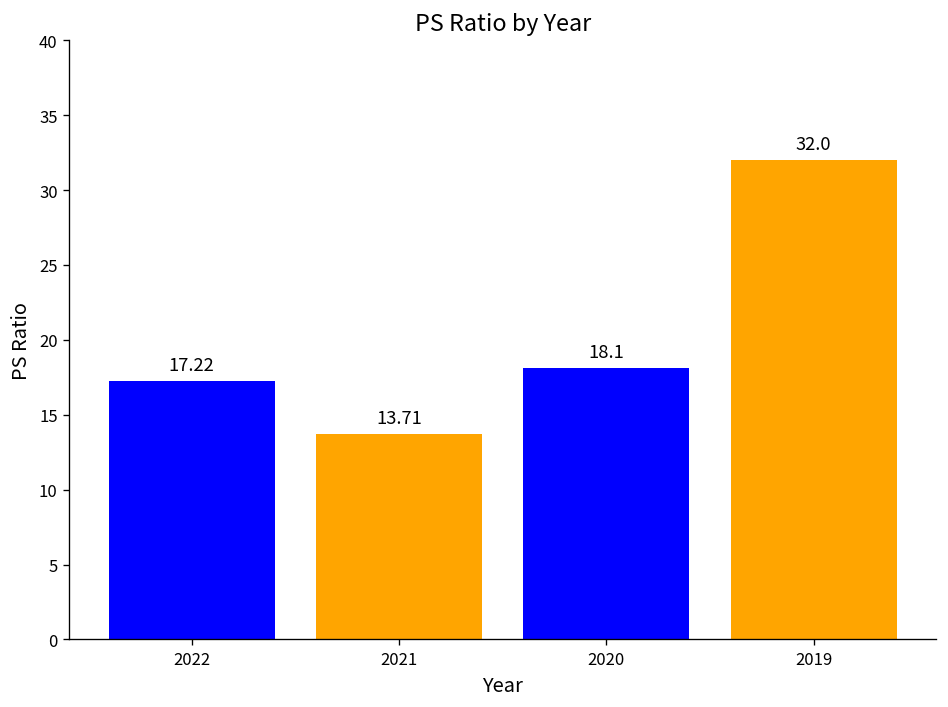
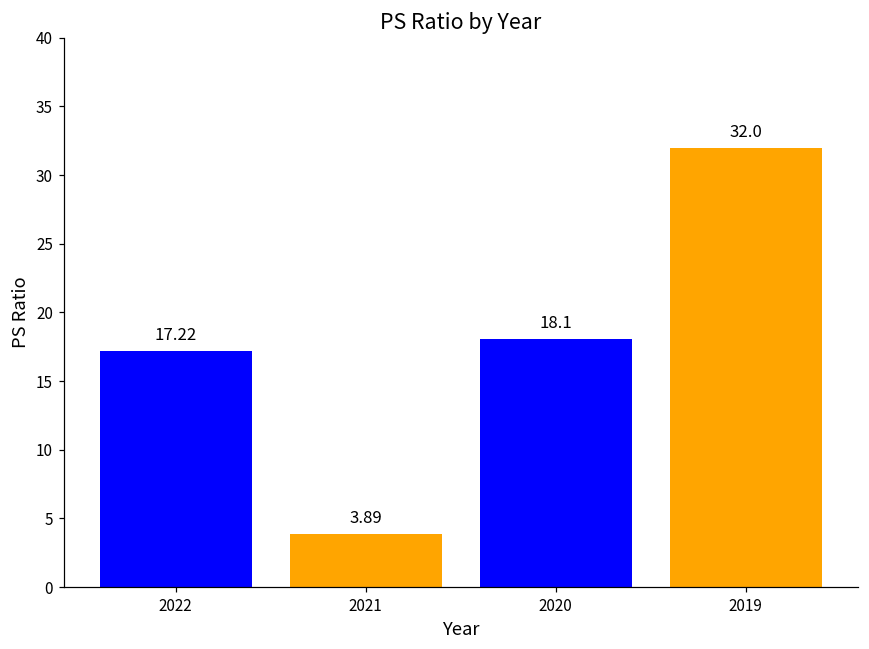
2021: 13.71 -> 3.89
